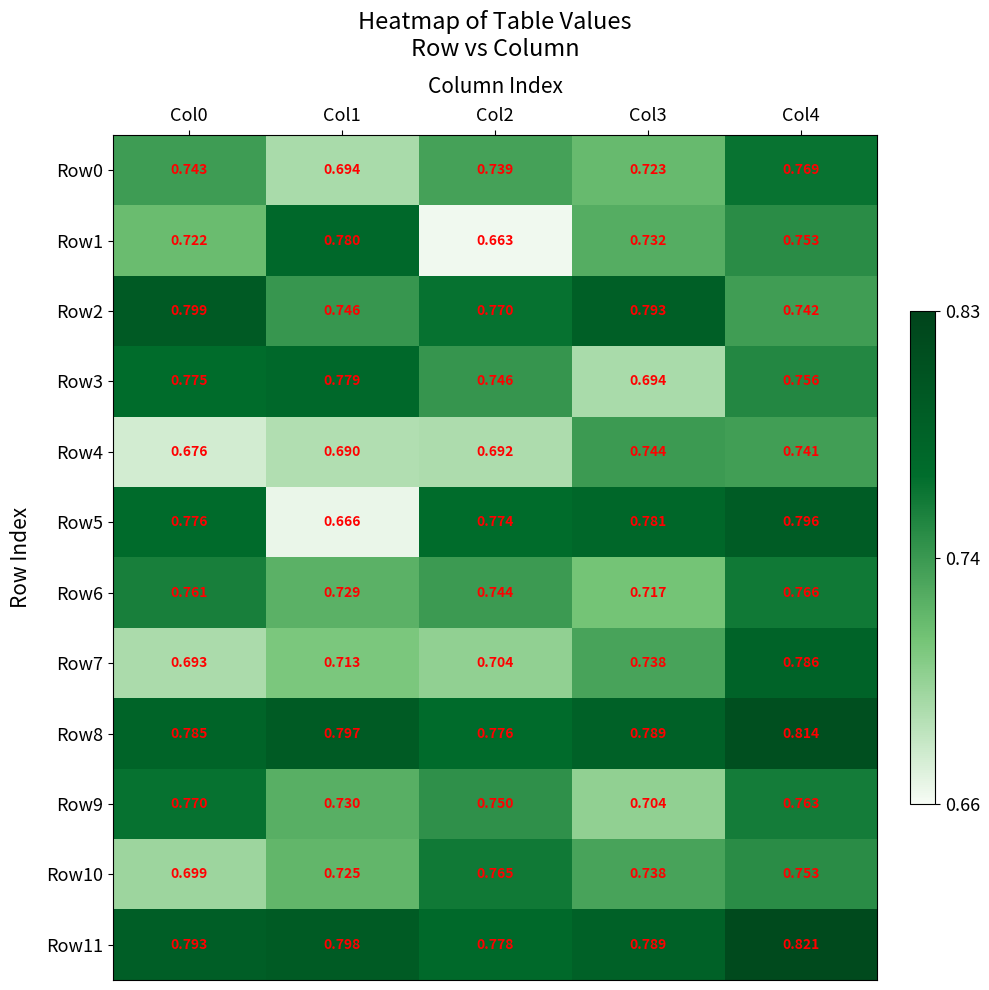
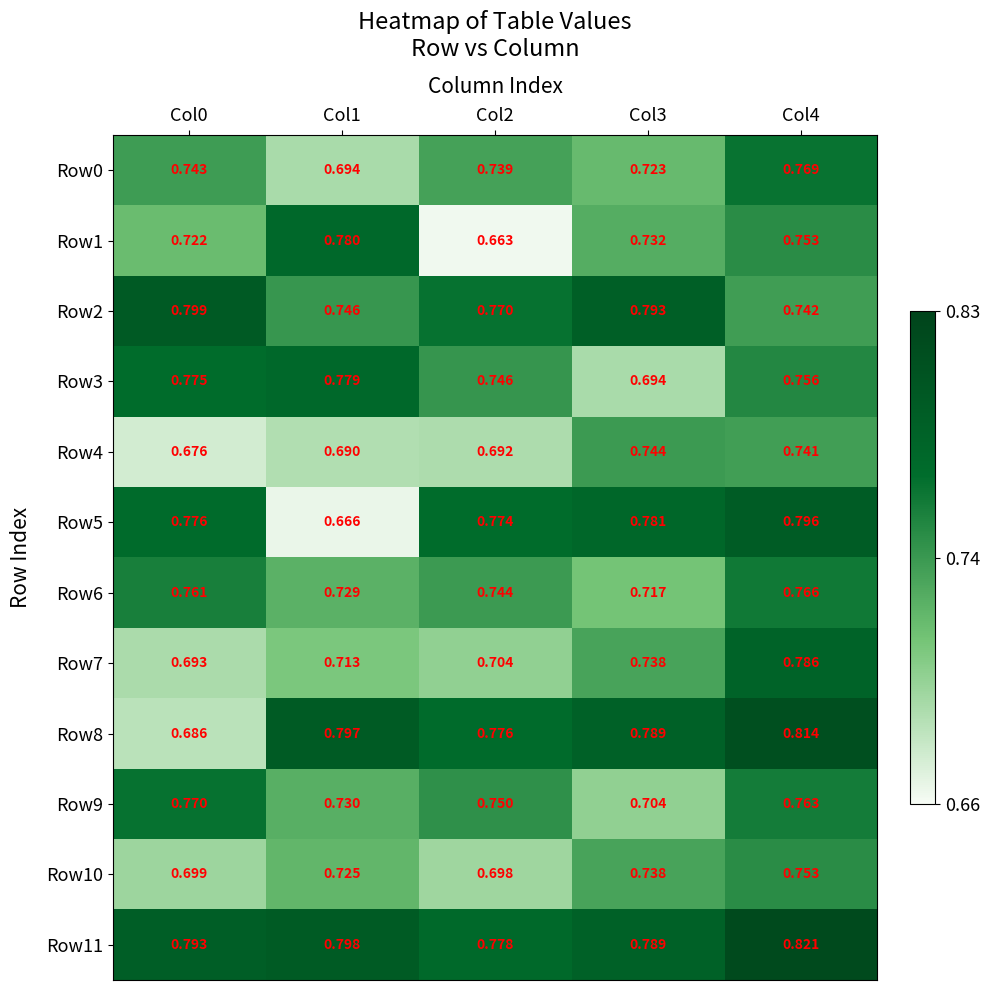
Row8, Col0: 0.785 -> 0.686
Row10, Col2: 0.765 -> 0.698
